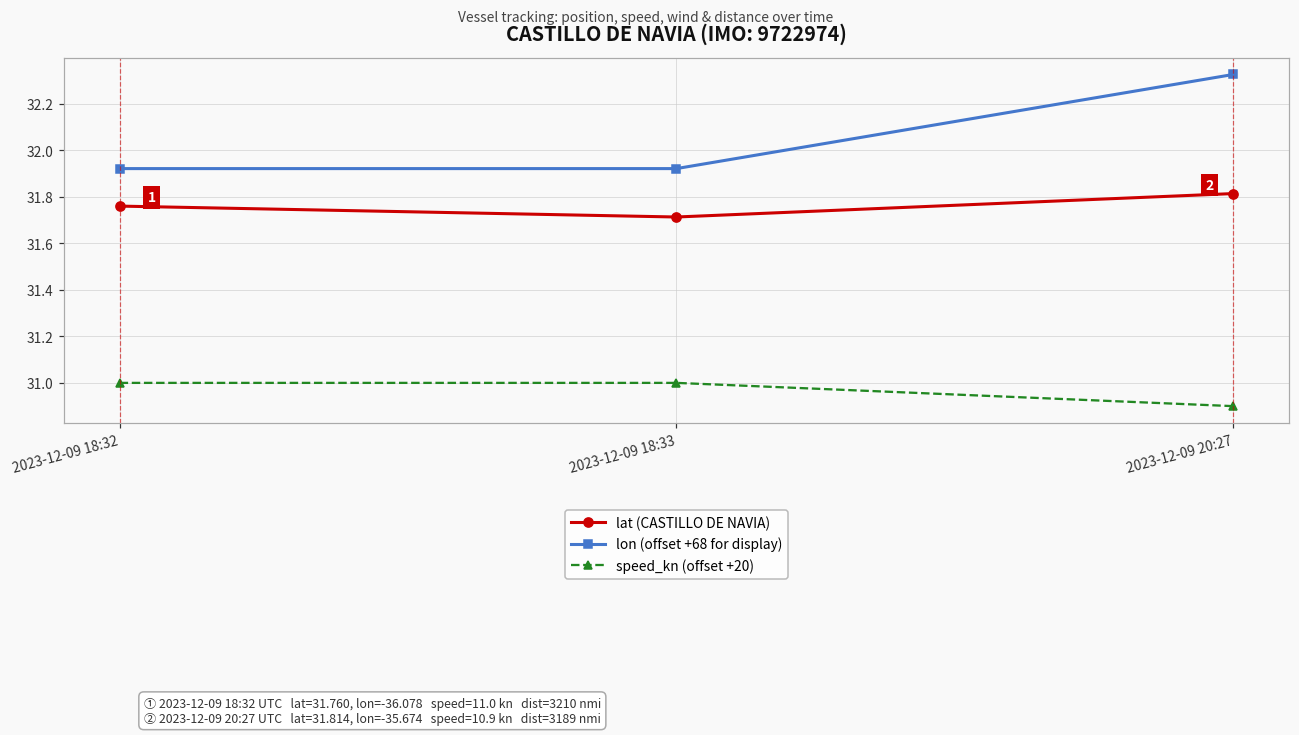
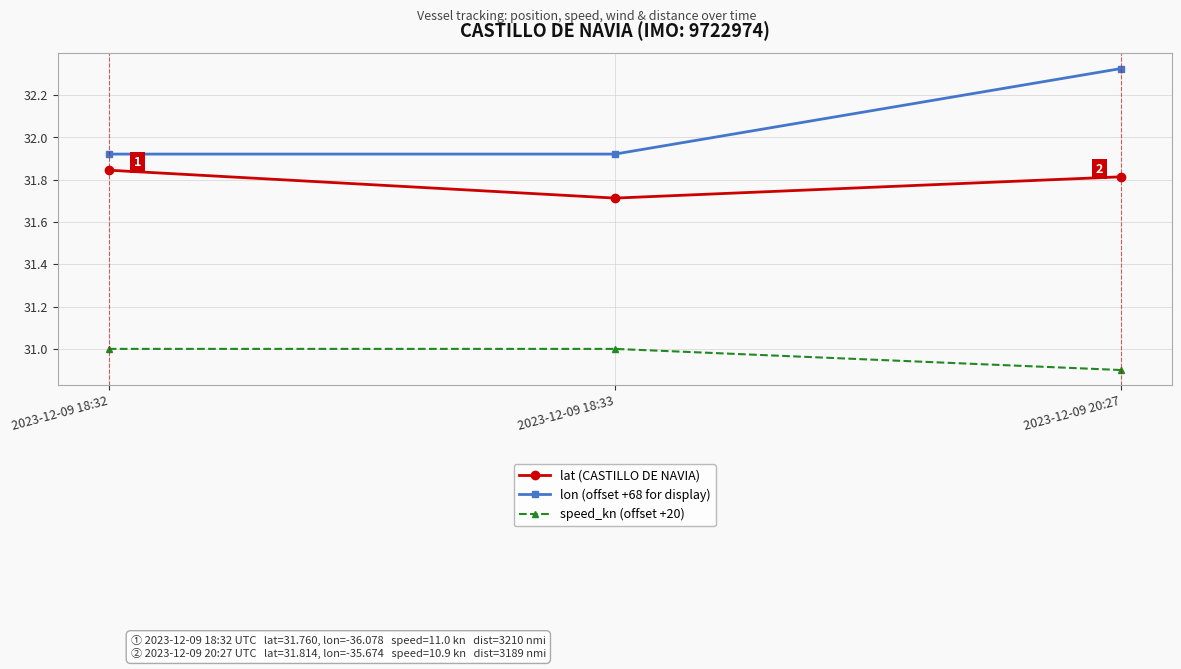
lat (CASTILLO DE NAVIA), 2023-12-09 18:32: 31.76 -> 31.85
